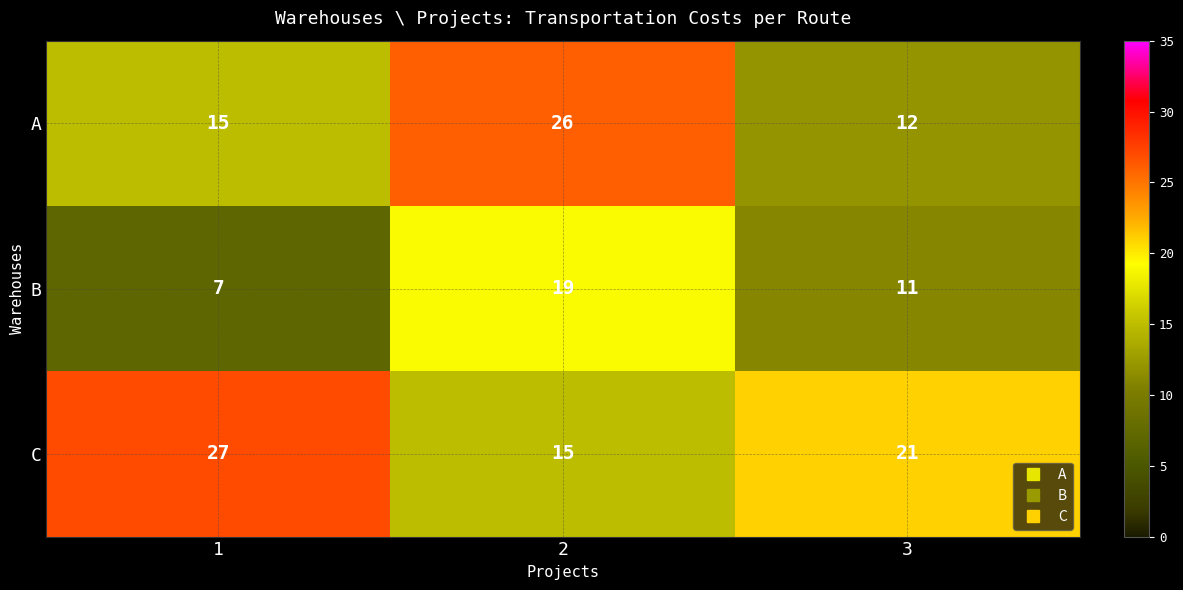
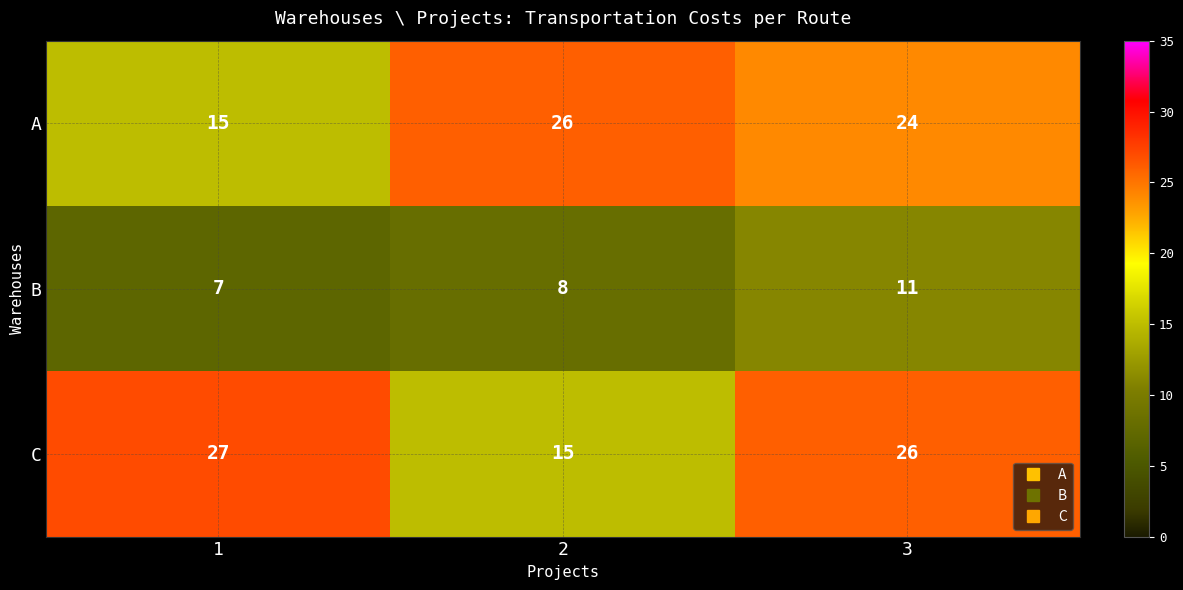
A, 3: 12 -> 24
B, 2: 19 -> 8
C, 3: 21 -> 26
